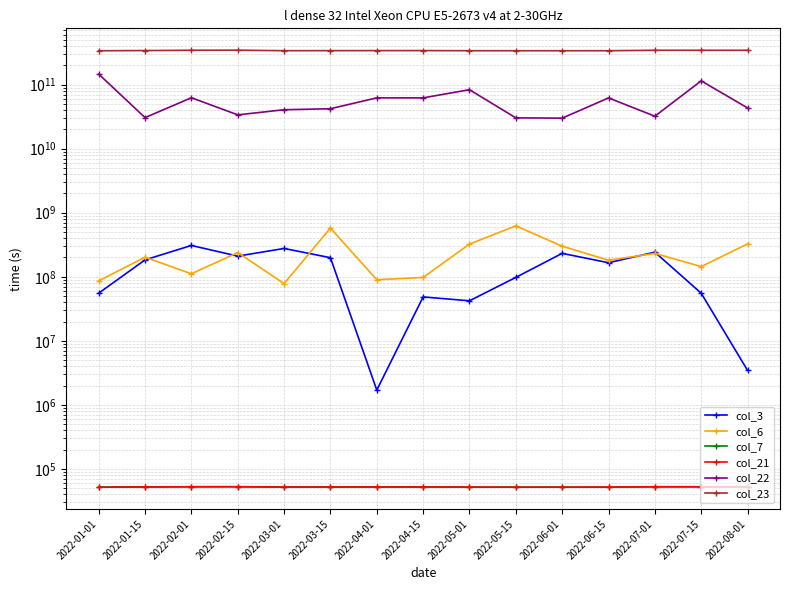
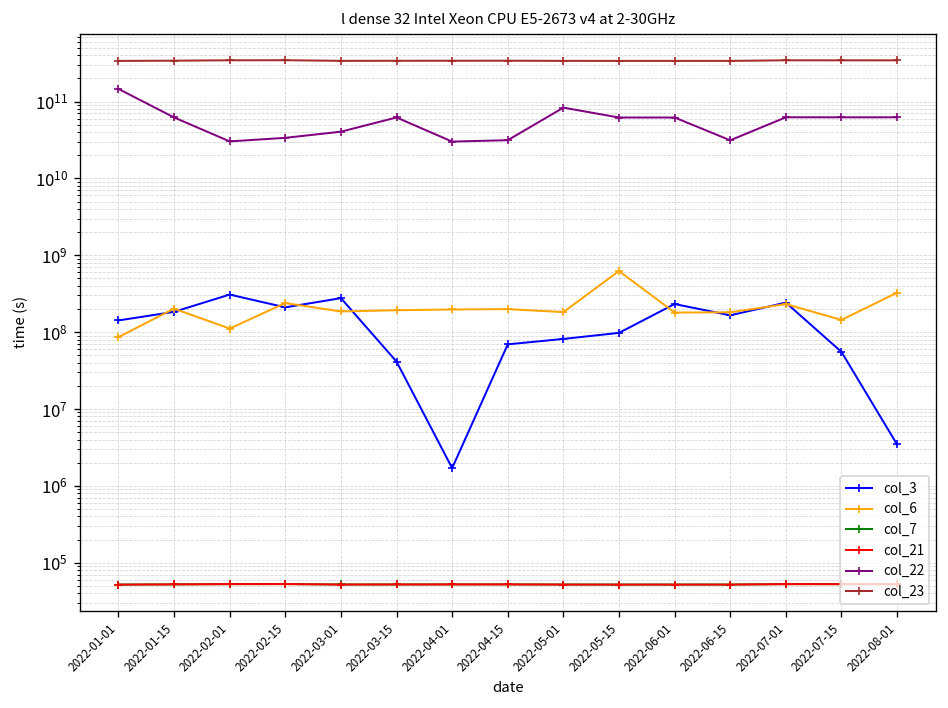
col_3, 2022-01-01: 60000000 -> 140000000
col_22, 2022-01-15: 30000000000 -> 60000000000
col_22, 2022-02-01: 60000000000 -> 30000000000
col_6, 2022-03-01: 80000000 -> 190000000
col_3, 2022-03-15: 200000000 -> 40000000
col_6, 2022-03-15: 600000000 -> 190000000
col_22, 2022-03-15: 40000000000 -> 60000000000
col_6, 2022-04-01: 90000000 -> 200000000
col_22, 2022-04-01: 60000000000 -> 30000000000
col_3, 2022-04-15: 50000000 -> 70000000
col_6, 2022-04-15: 100000000 -> 200000000
col_22, 2022-04-15: 60000000000 -> 30000000000
col_3, 2022-05-01: 40000000 -> 80000000
col_6, 2022-05-01: 300000000 -> 180000000
col_22, 2022-05-15: 30000000000 -> 60000000000
col_6, 2022-06-01: 300000000 -> 180000000
col_22, 2022-06-01: 30000000000 -> 60000000000
col_22, 2022-06-15: 60000000000 -> 30000000000
col_22, 2022-07-01: 30000000000 -> 60000000000
col_22, 2022-07-15: 110000000000 -> 60000000000
col_22, 2022-08-01: 40000000000 -> 60000000000
